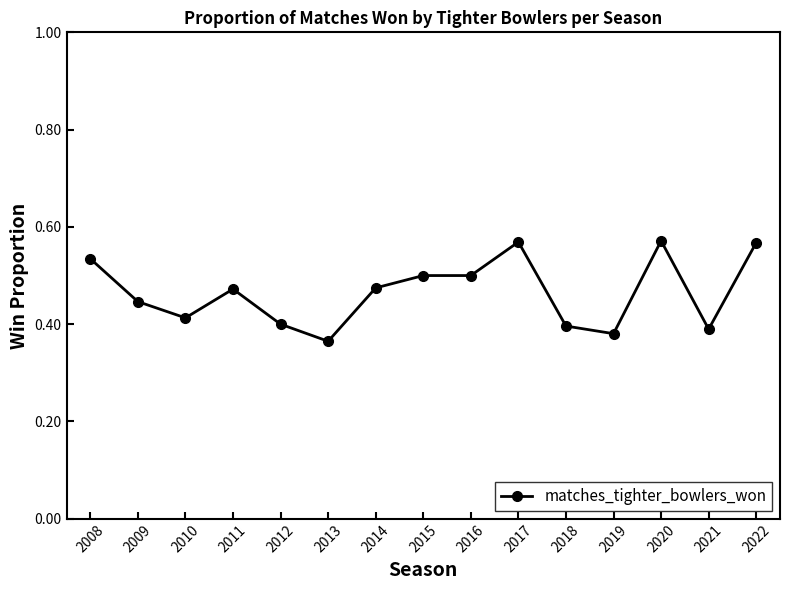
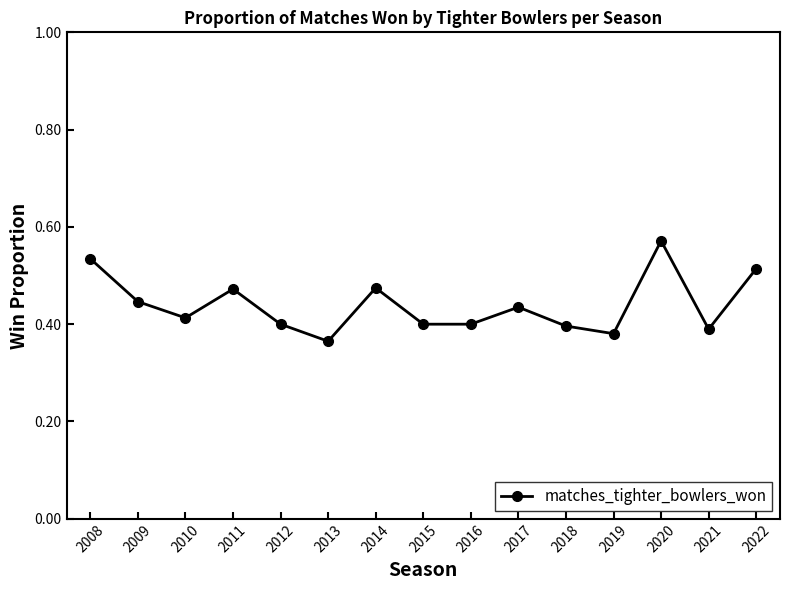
2015: 0.5 -> 0.4
2016: 0.5 -> 0.4
2017: 0.57 -> 0.44
2022: 0.57 -> 0.51
